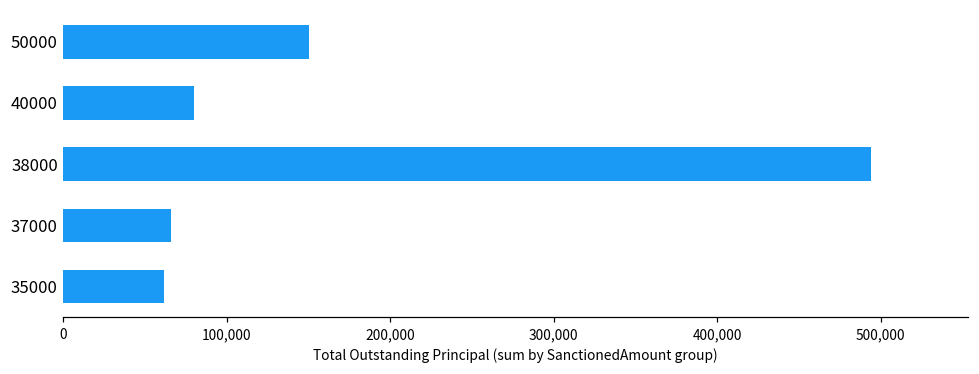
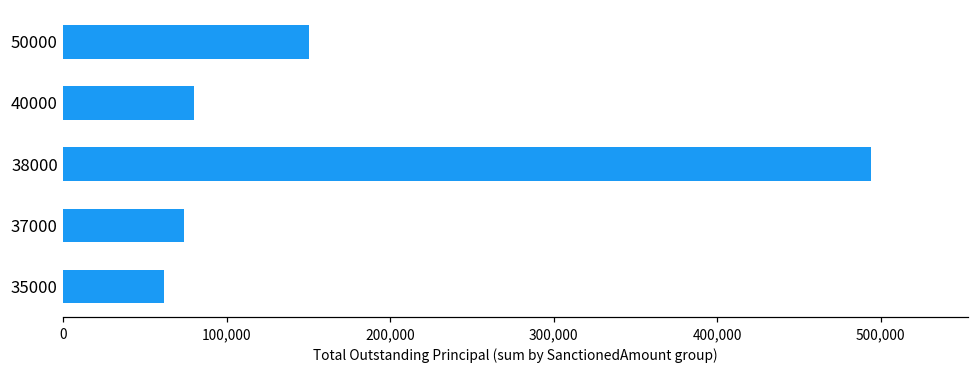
37000: 66,000 -> 74,000
